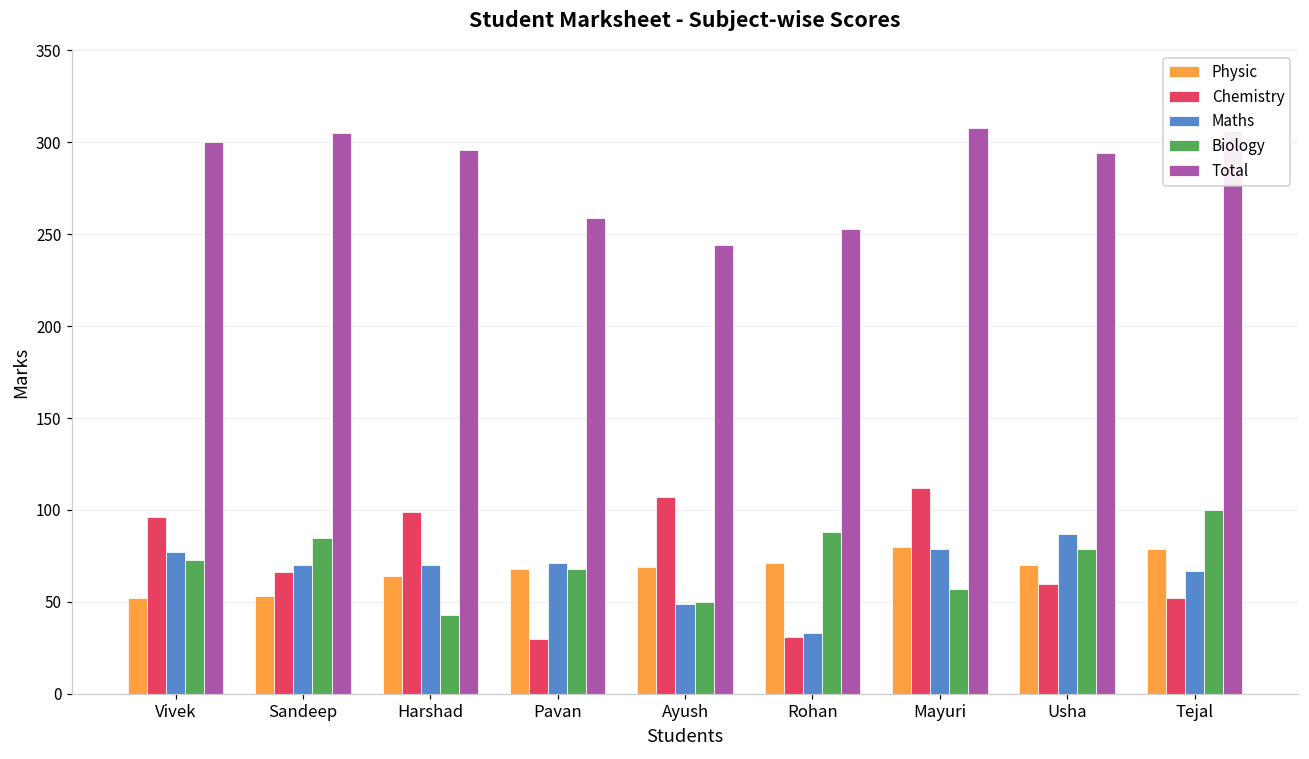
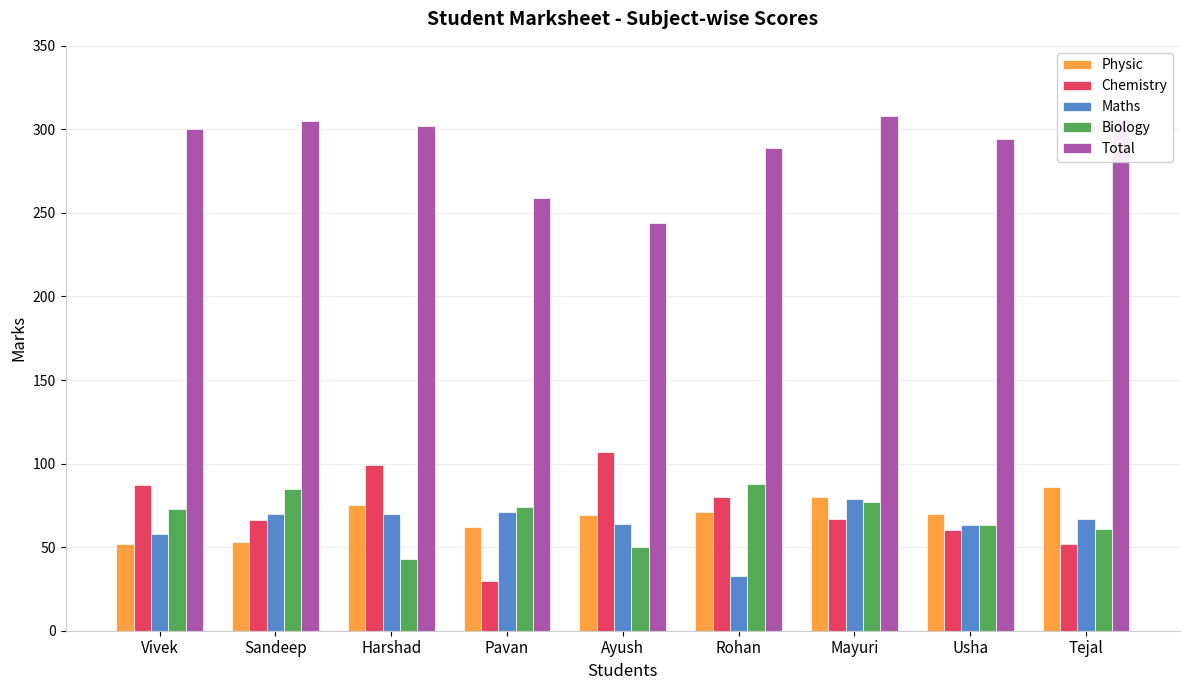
Chemistry, Vivek: 96 -> 87
Maths, Vivek: 77 -> 58
Physic, Harshad: 64 -> 75
Total, Harshad: 296 -> 302
Physic, Pavan: 68 -> 62
Biology, Pavan: 68 -> 74
Maths, Ayush: 49 -> 64
Chemistry, Rohan: 31 -> 80
Total, Rohan: 253 -> 289
Chemistry, Mayuri: 112 -> 67
Biology, Mayuri: 57 -> 77
Maths, Usha: 87 -> 63
Biology, Usha: 79 -> 63
Physic, Tejal: 79 -> 86
Biology, Tejal: 100 -> 61
